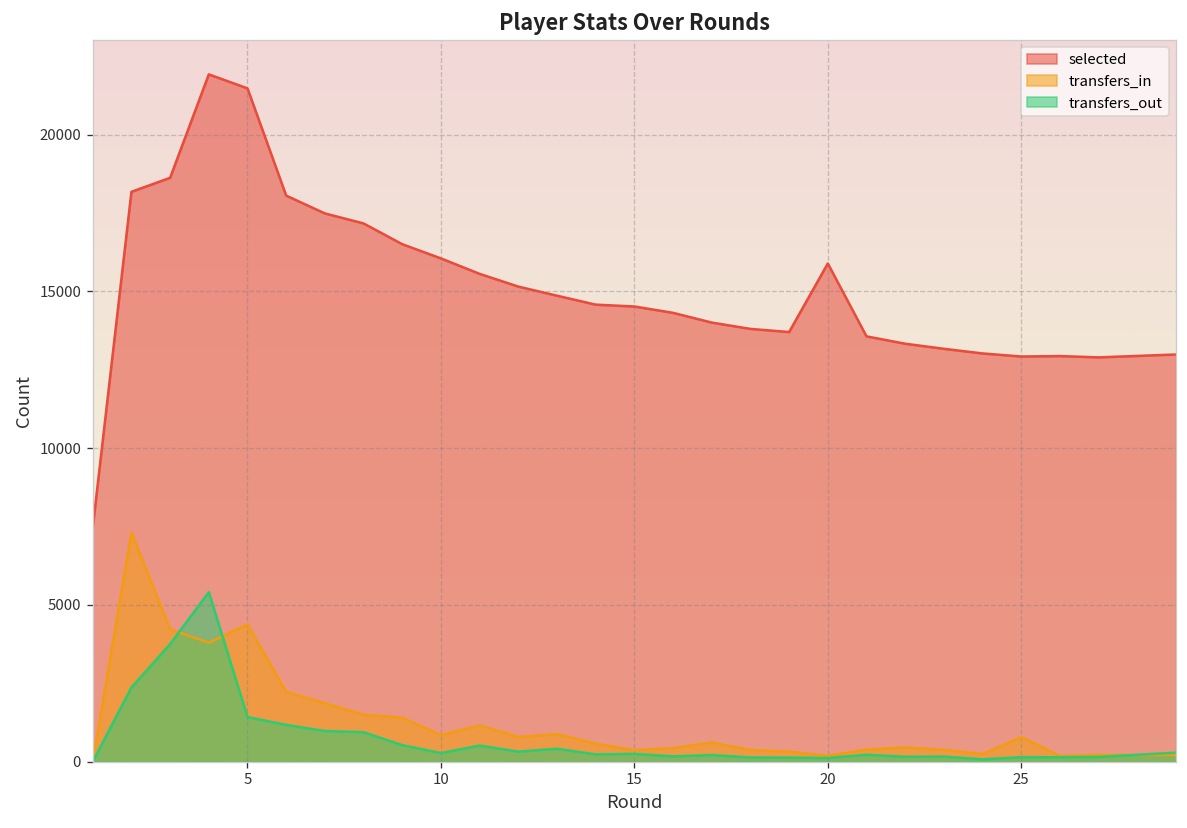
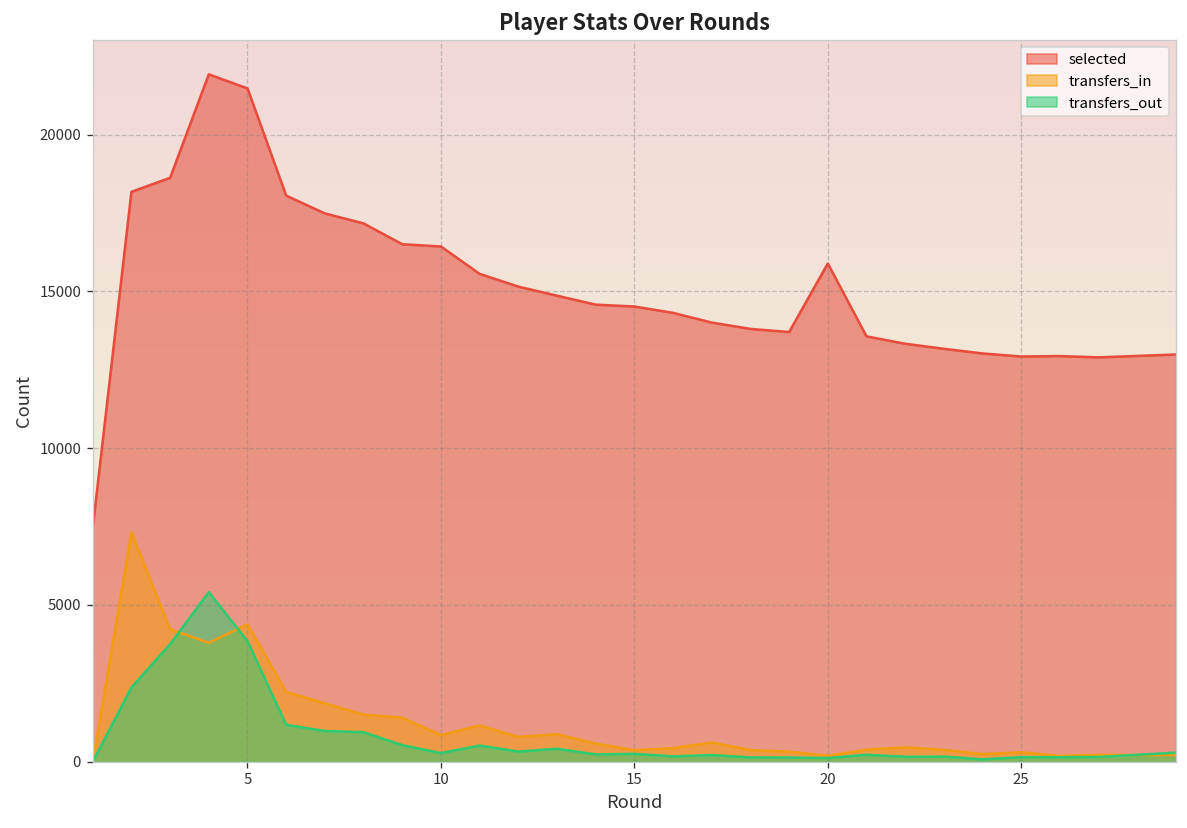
transfers_out, 5: 1400 -> 3800
selected, 10: 16100 -> 16400
transfers_in, 25: 800 -> 300
